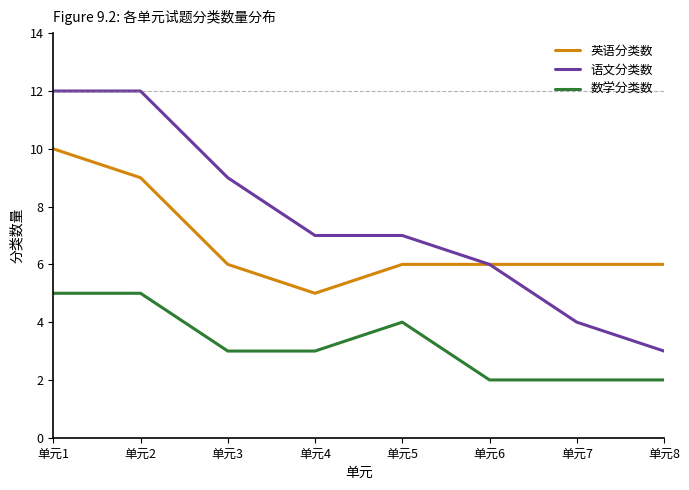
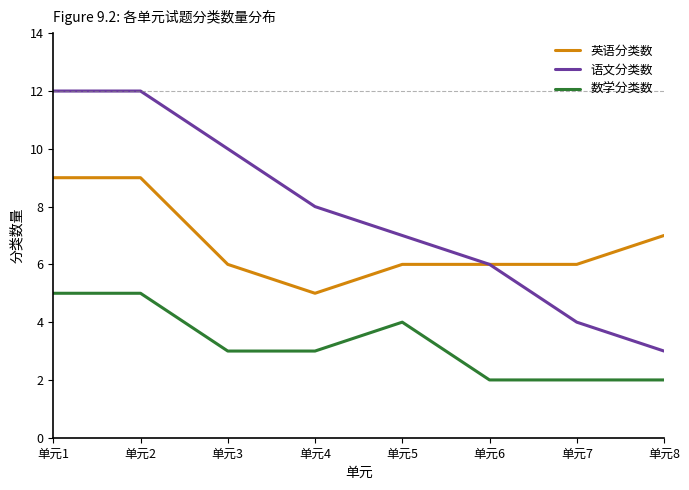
英语分类数, 单元1: 10 -> 9
语文分类数, 单元3: 9 -> 10
语文分类数, 单元4: 7 -> 8
英语分类数, 单元8: 6 -> 7
